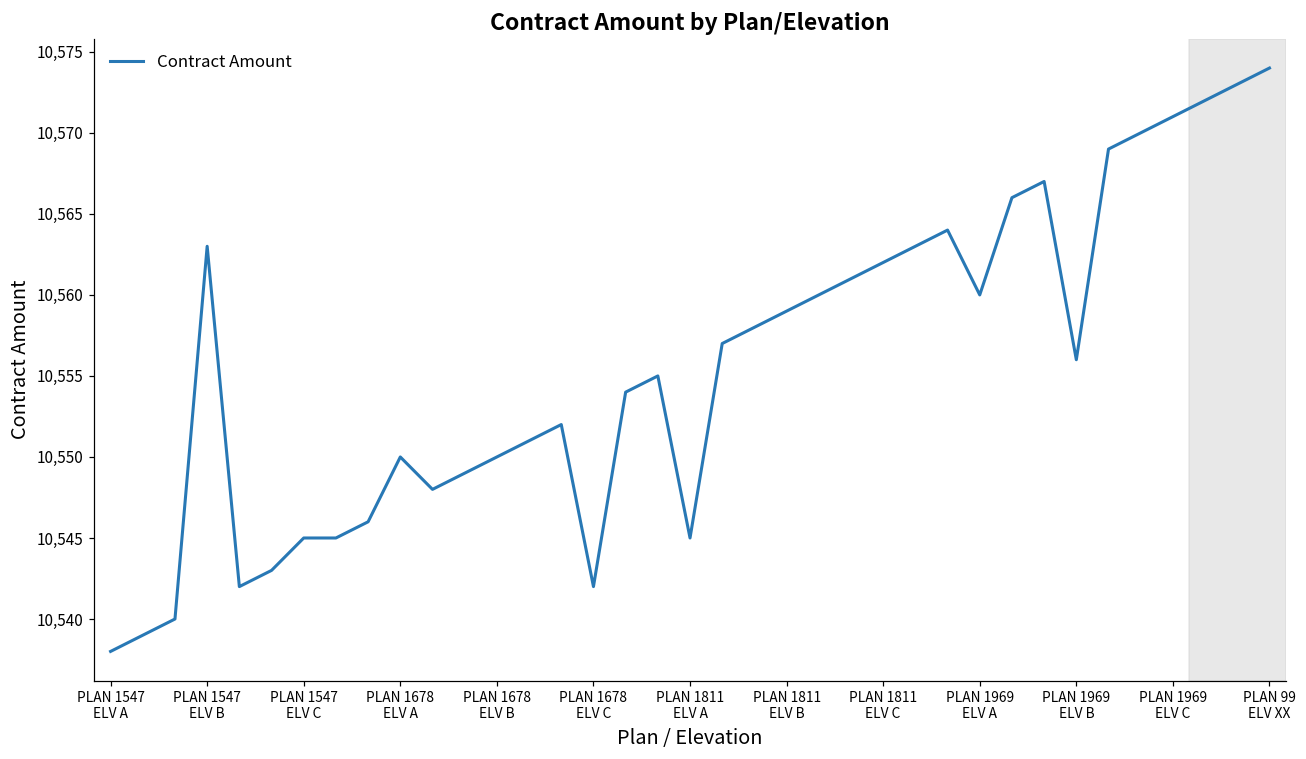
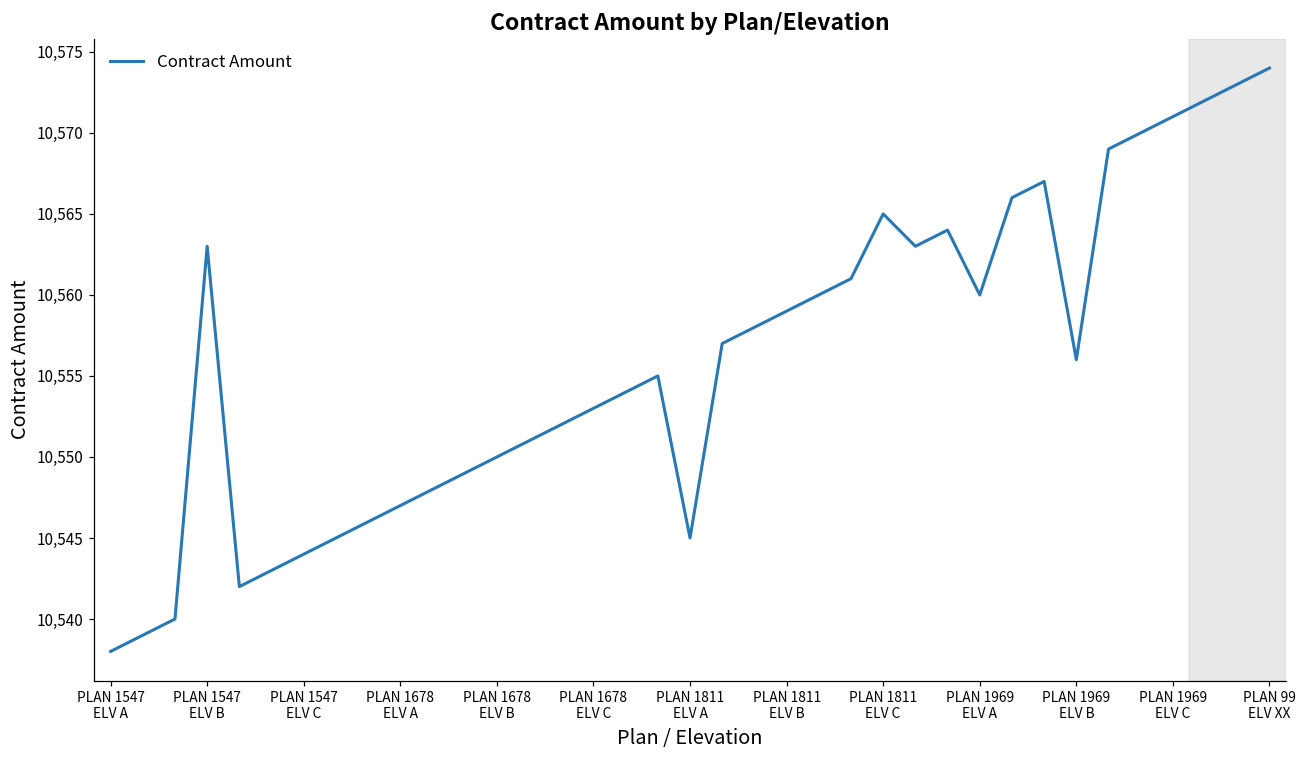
PLAN 1547 ELV C: 10,545 -> 10,544
PLAN 1678 ELV A: 10,550 -> 10,547
PLAN 1678 ELV C: 10,542 -> 10,553
PLAN 1811 ELV C: 10,562 -> 10,565
